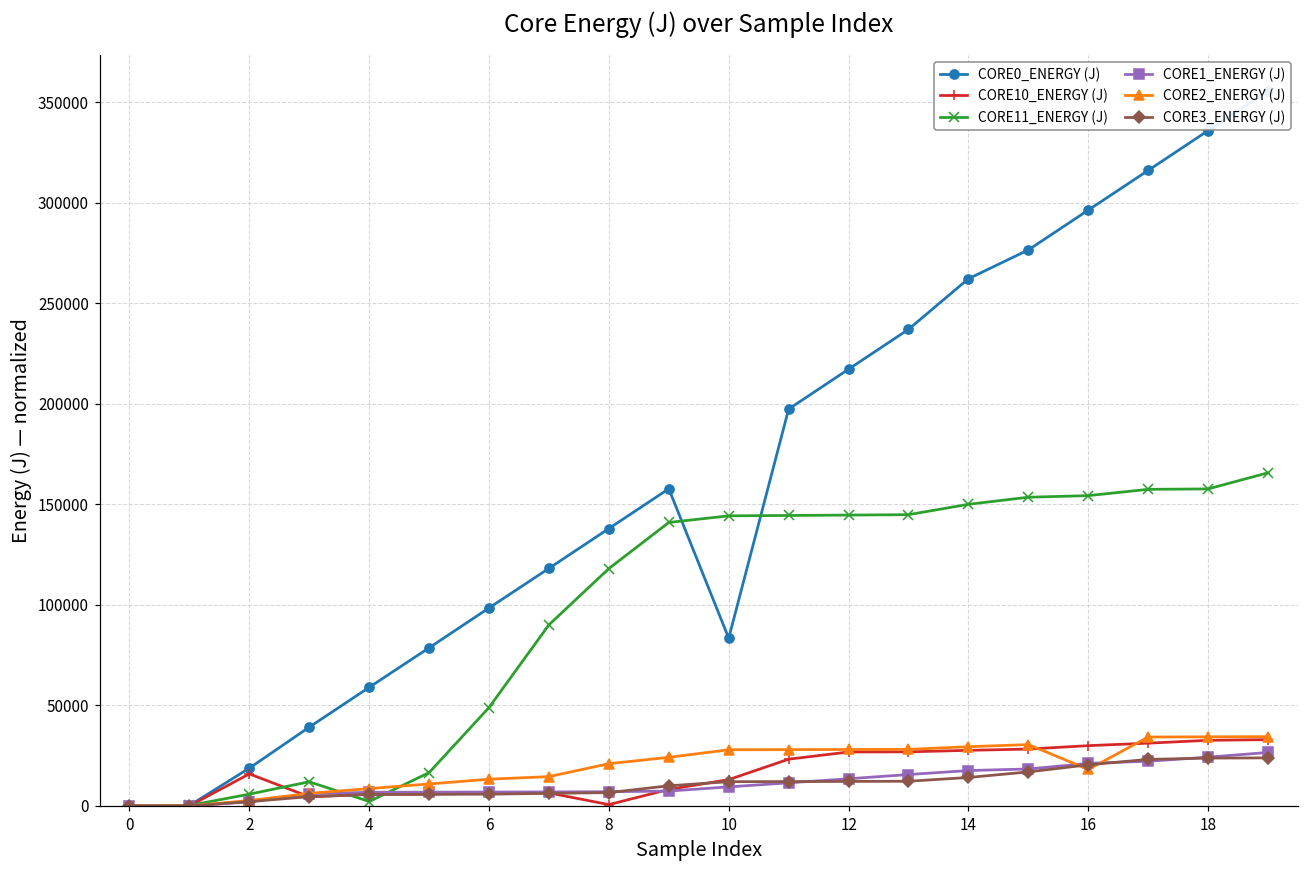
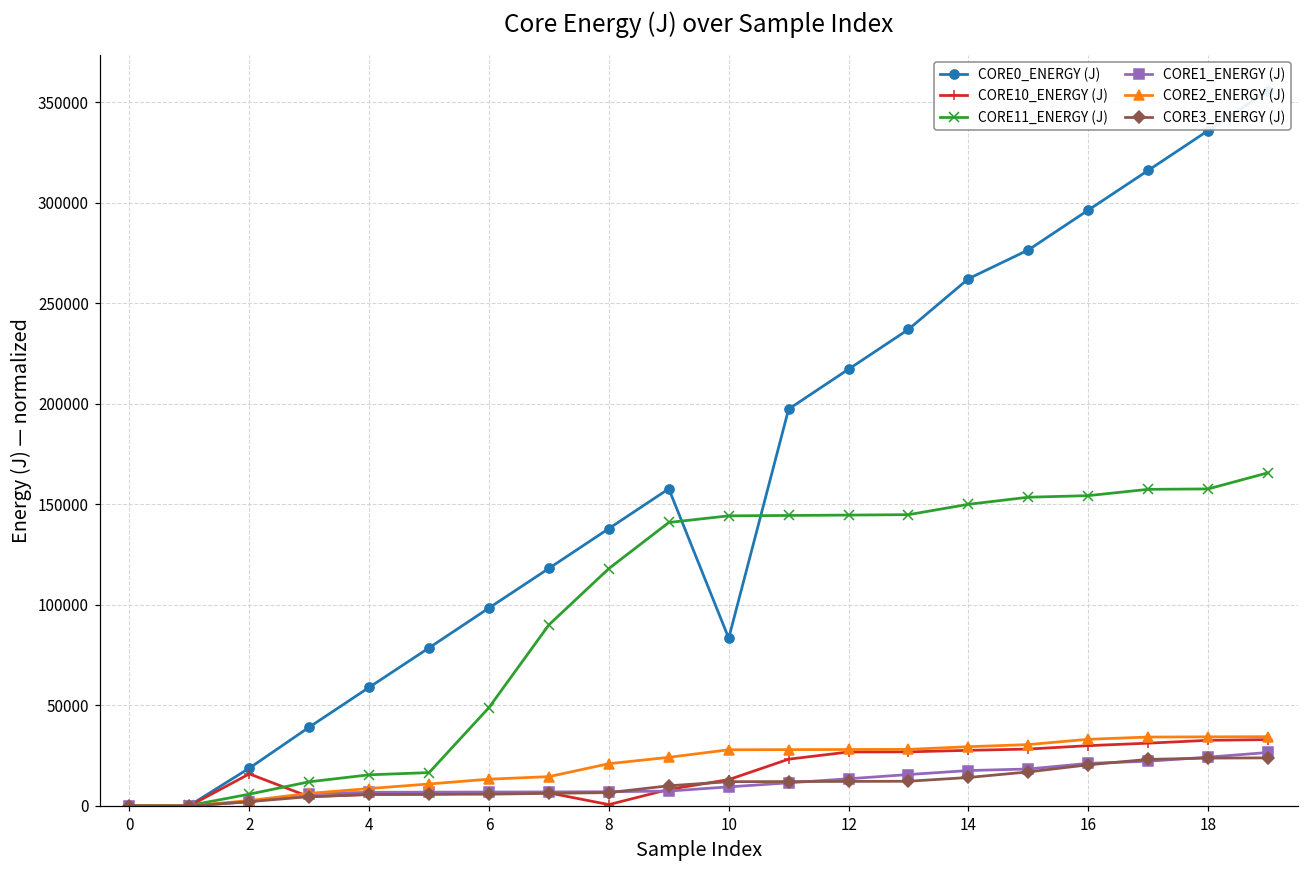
CORE11_ENERGY (J), 4: 2000 -> 16000
CORE2_ENERGY (J), 16: 18000 -> 33000
